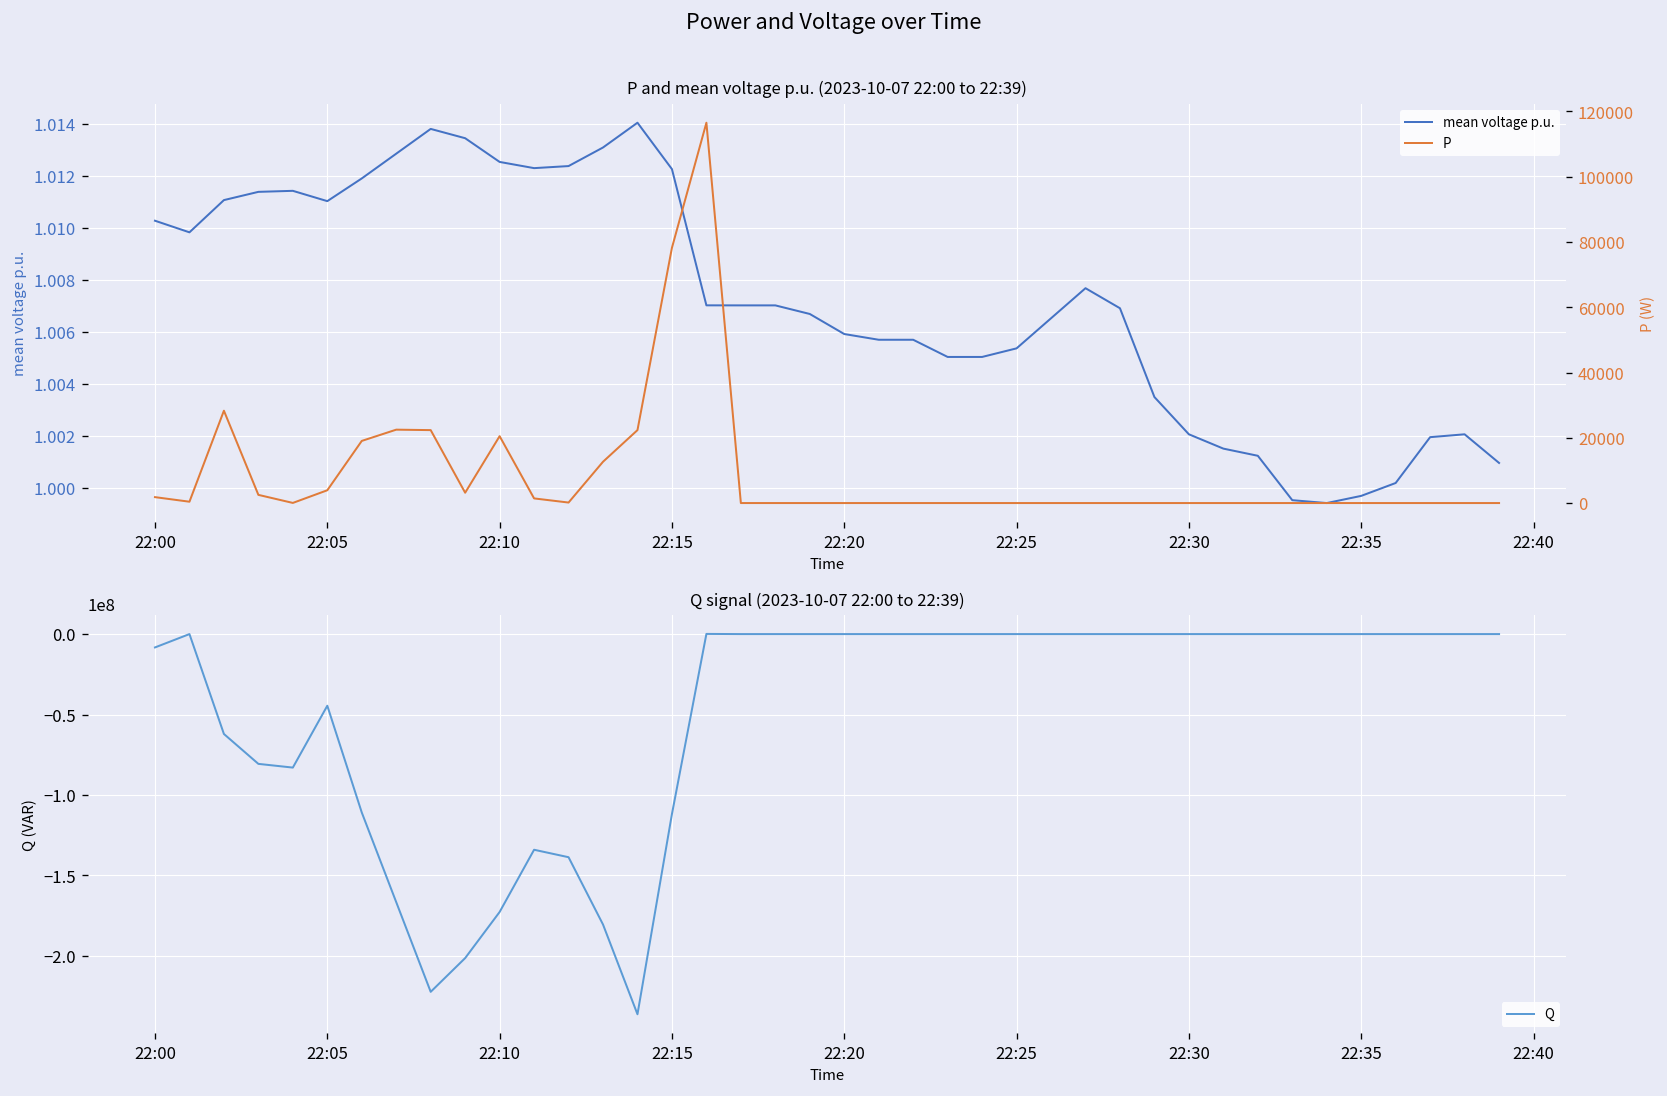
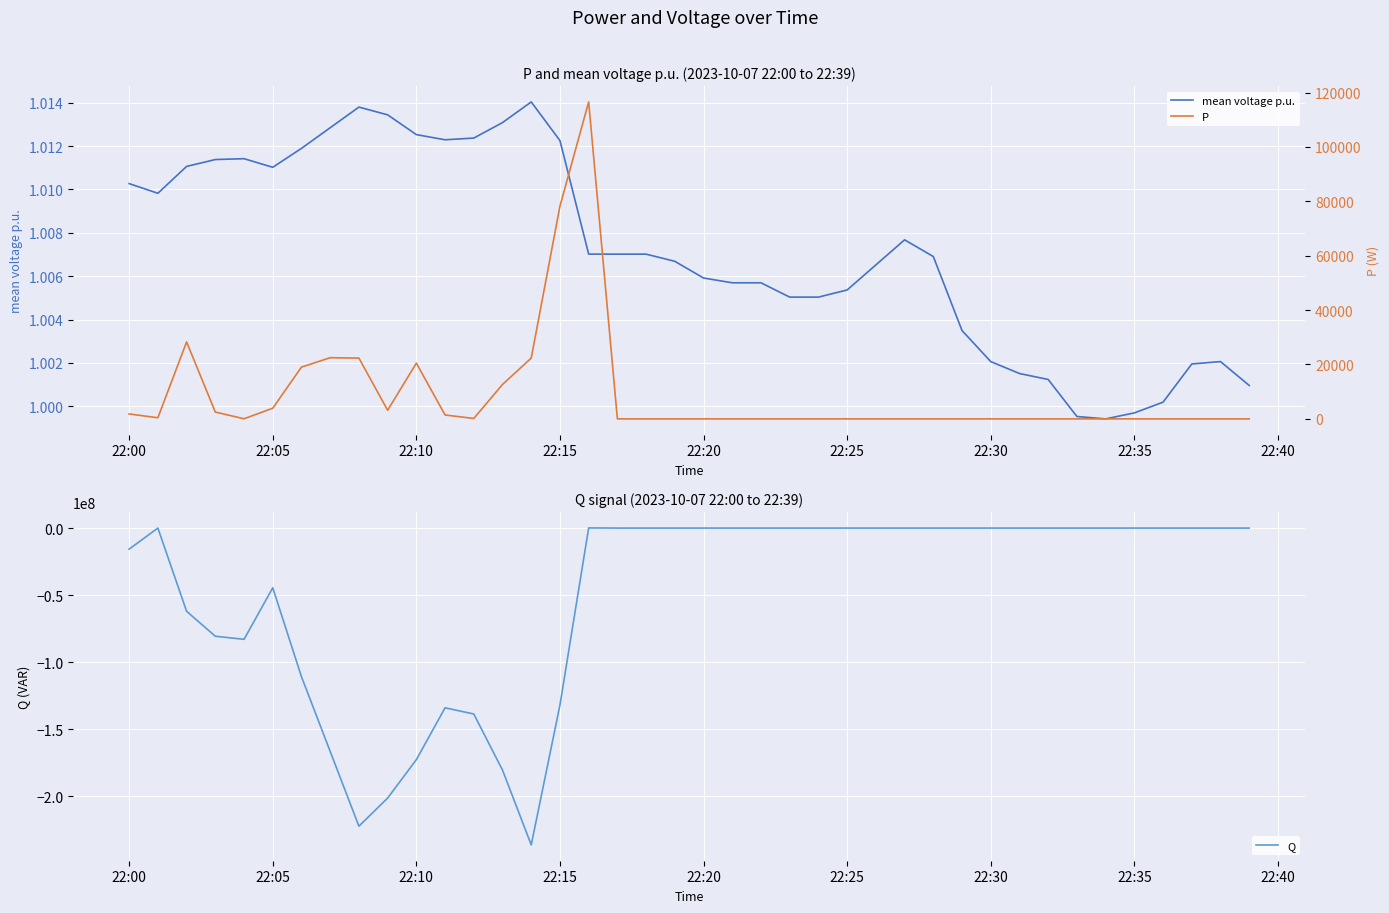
Q signal (2023-10-07 22:00 to 22:39), 22:00: -8000000 -> -16000000
Q signal (2023-10-07 22:00 to 22:39), 22:15: -112000000 -> -132000000
